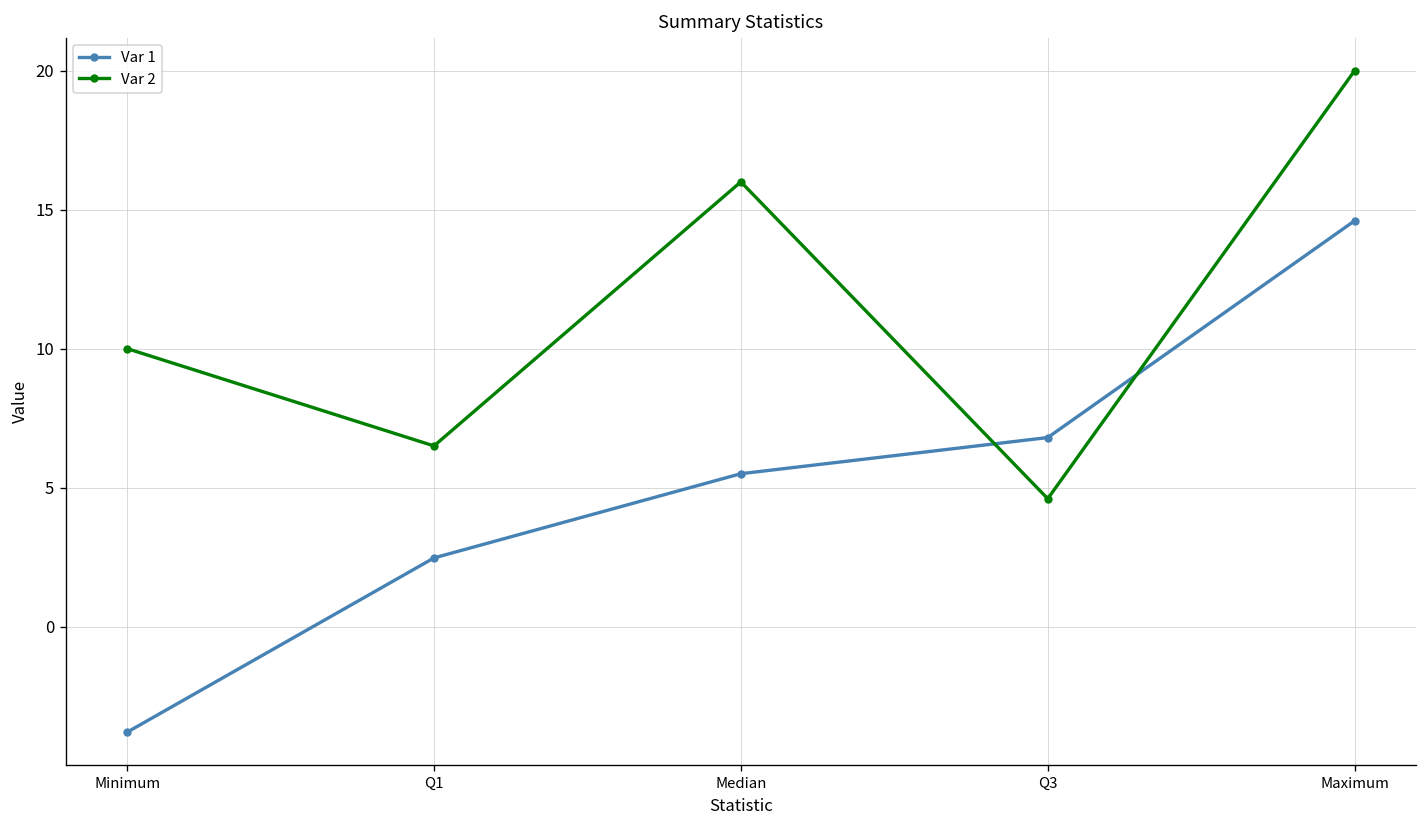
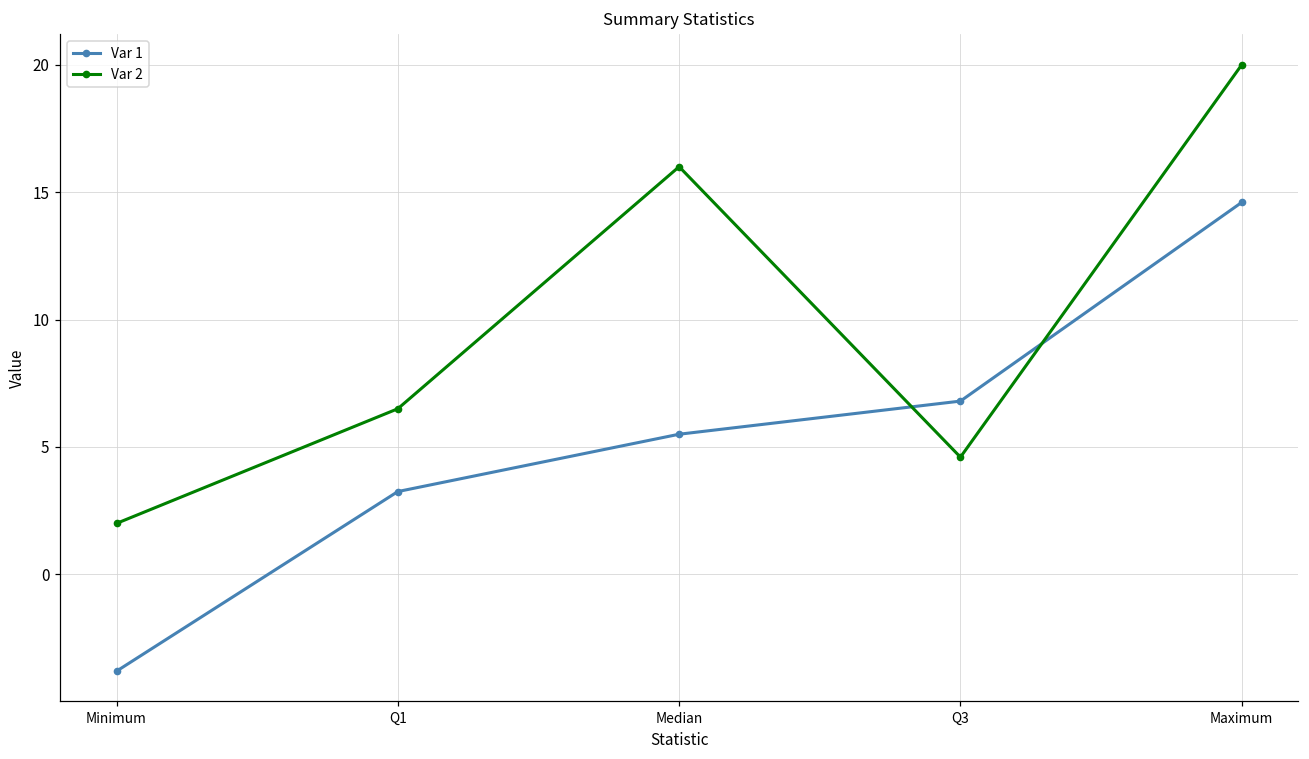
Var 2, Minimum: 10 -> 2
Var 1, Q1: 2.5 -> 3.3
